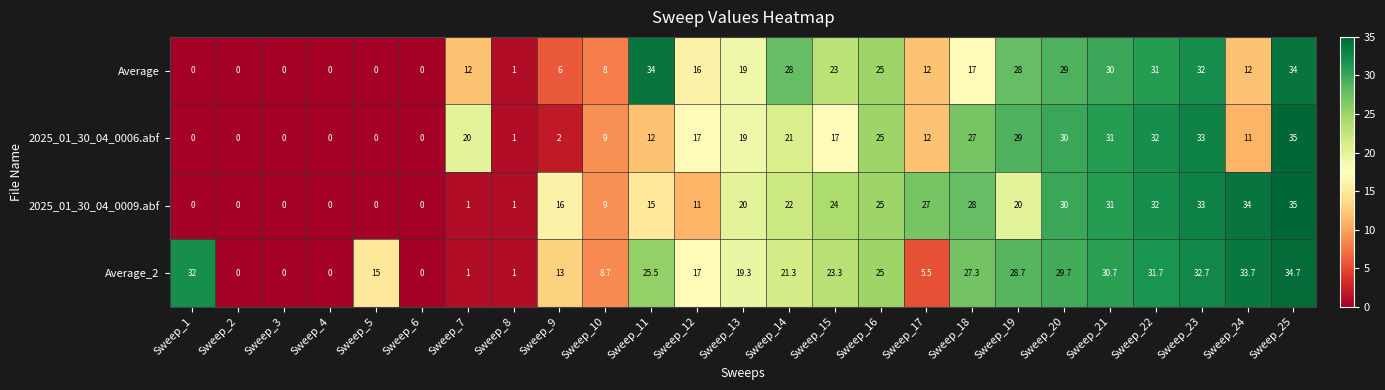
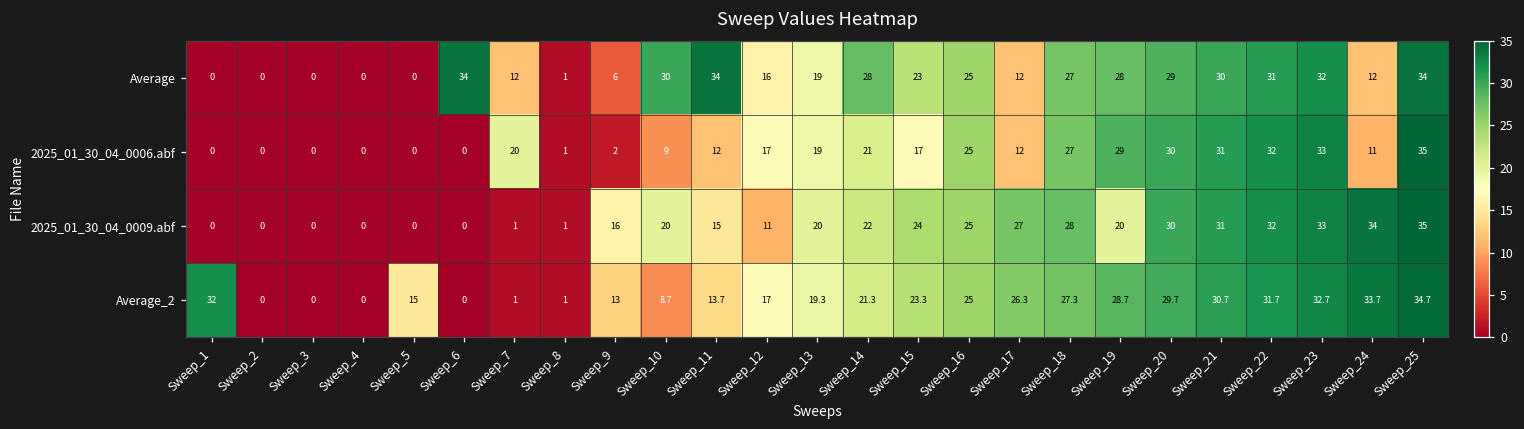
Average, Sweep_6: 0 -> 34
Average, Sweep_10: 8 -> 30
Average, Sweep_18: 17 -> 27
2025_01_30_04_0009.abf, Sweep_10: 9 -> 20
Average_2, Sweep_11: 25.5 -> 13.7
Average_2, Sweep_17: 5.5 -> 26.3
